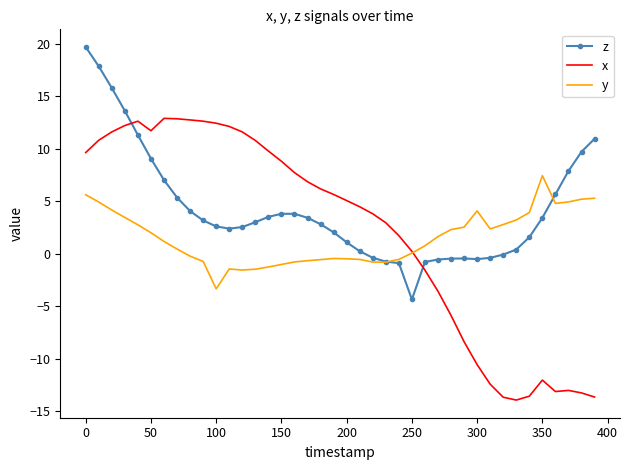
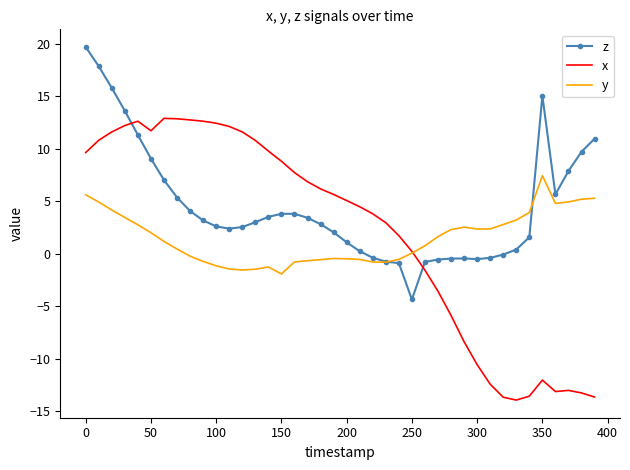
y, 100: -3.3 -> -1.2
y, 150: -1.0 -> -1.9
y, 300: 4.1 -> 2.4
z, 350: 3.4 -> 15.0
